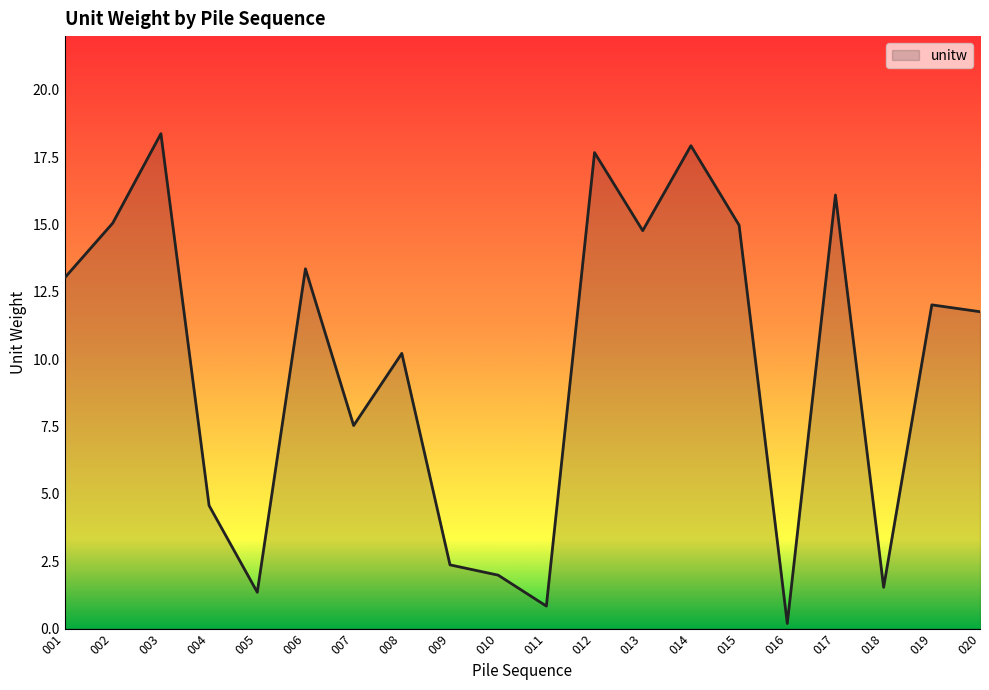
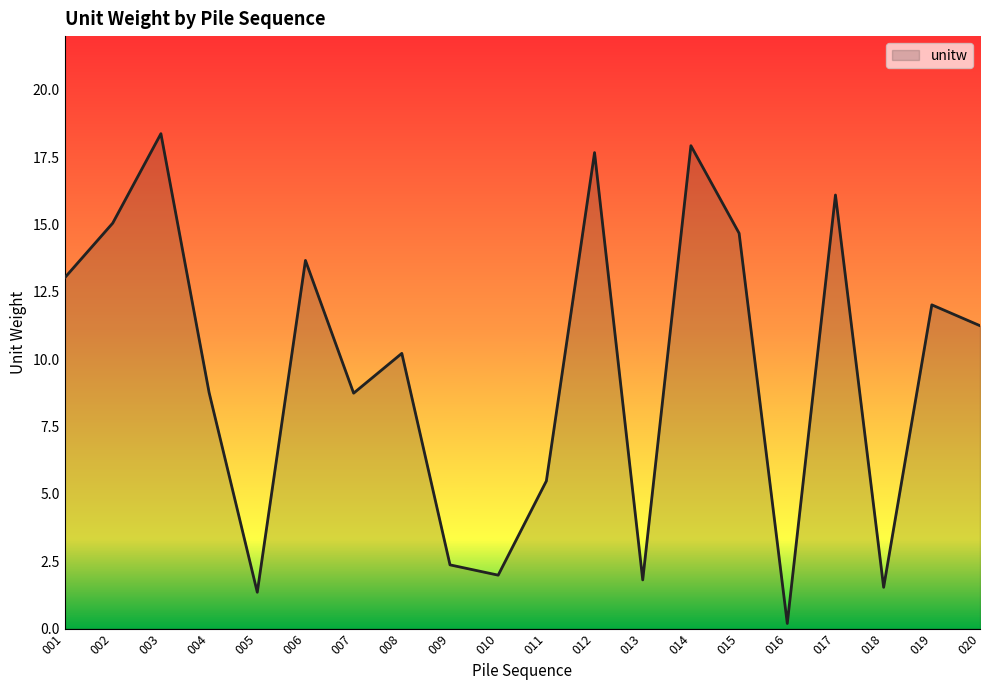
004: 4.6 -> 8.8
006: 13.4 -> 13.7
007: 7.5 -> 8.7
011: 0.8 -> 5.5
013: 14.8 -> 1.8
015: 15.0 -> 14.7
020: 11.8 -> 11.2
